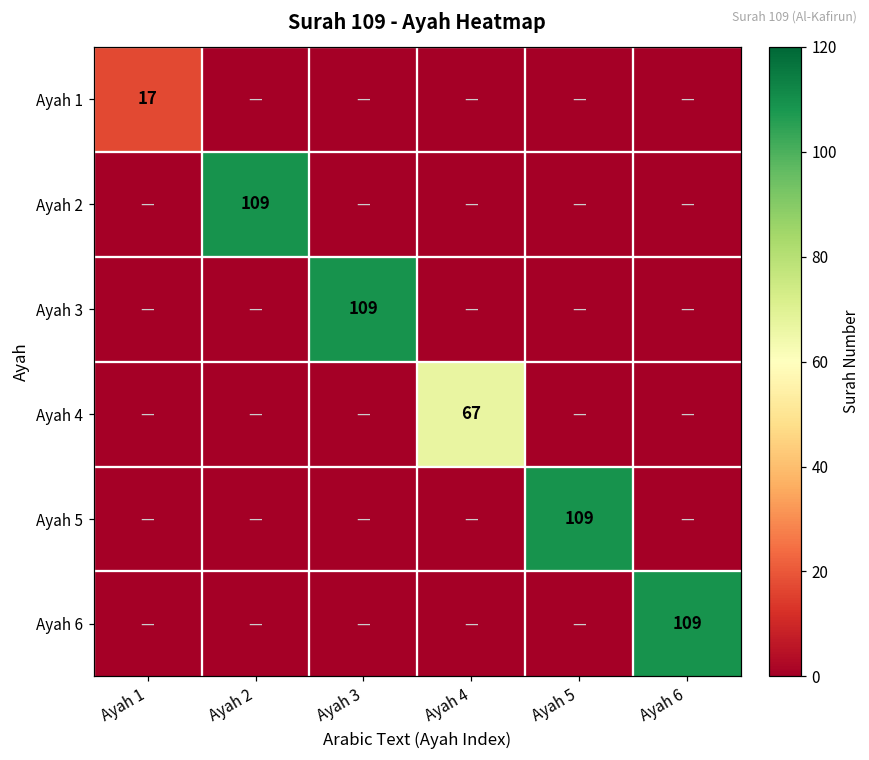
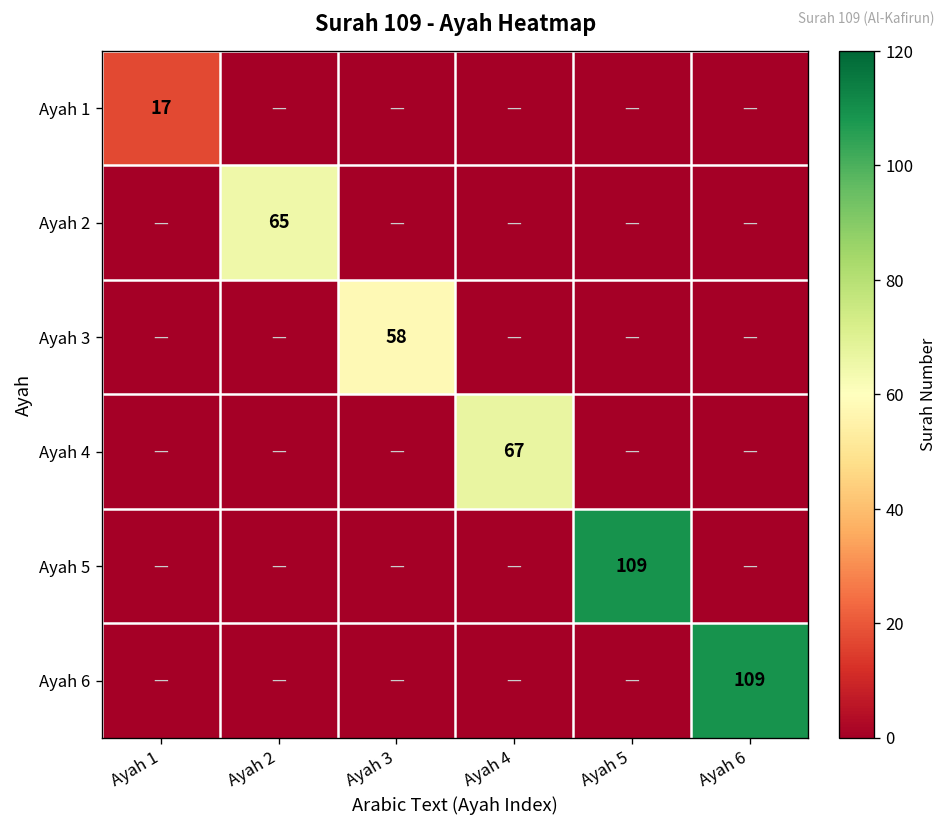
Ayah 2, Ayah 2: 109 -> 65
Ayah 3, Ayah 3: 109 -> 58
